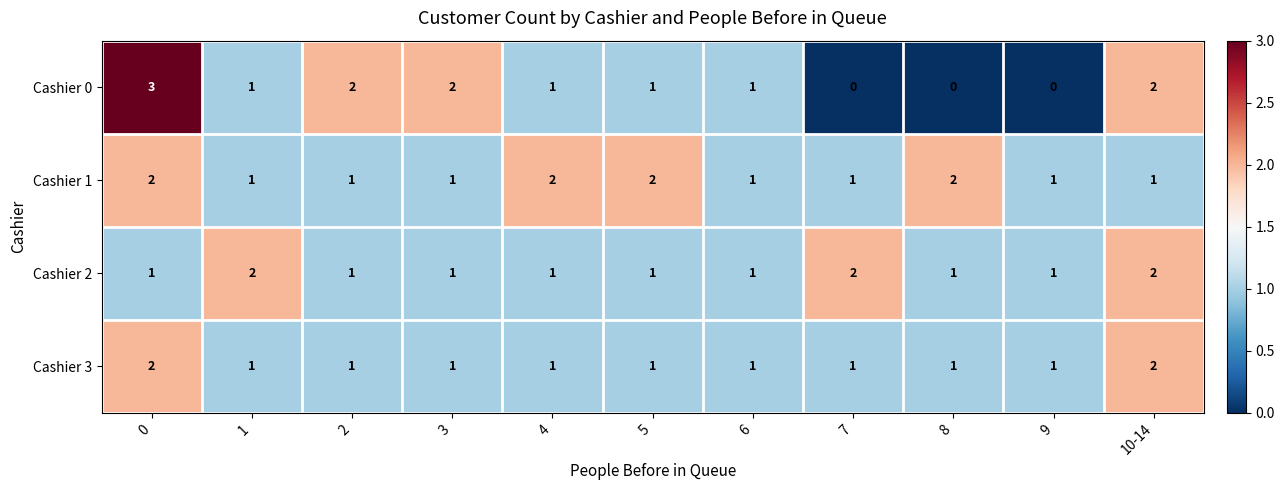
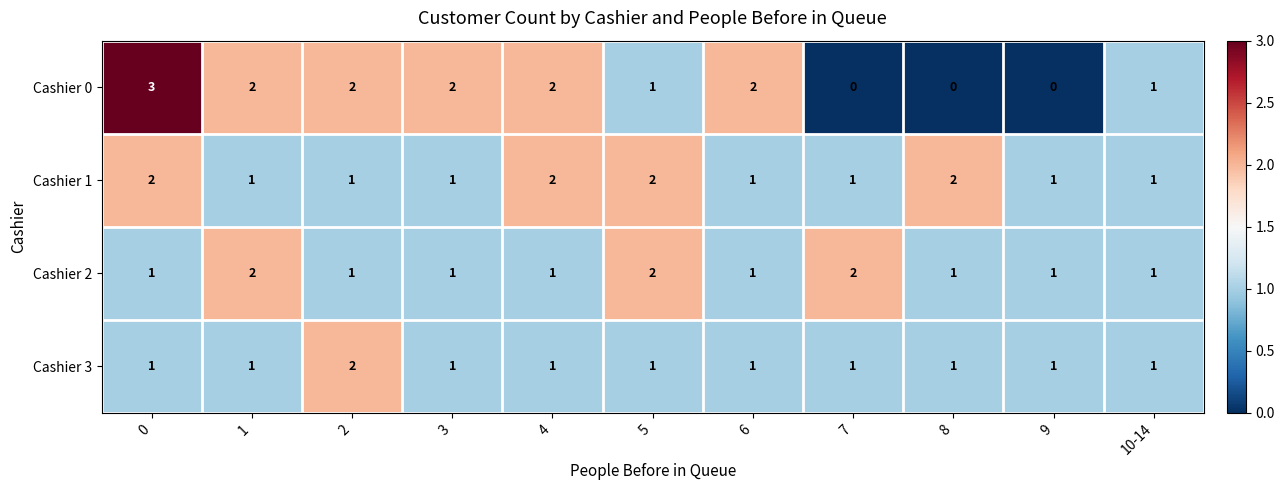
Cashier 0, 1: 1 -> 2
Cashier 0, 4: 1 -> 2
Cashier 0, 6: 1 -> 2
Cashier 0, 10-14: 2 -> 1
Cashier 2, 5: 1 -> 2
Cashier 2, 10-14: 2 -> 1
Cashier 3, 0: 2 -> 1
Cashier 3, 2: 1 -> 2
Cashier 3, 10-14: 2 -> 1
